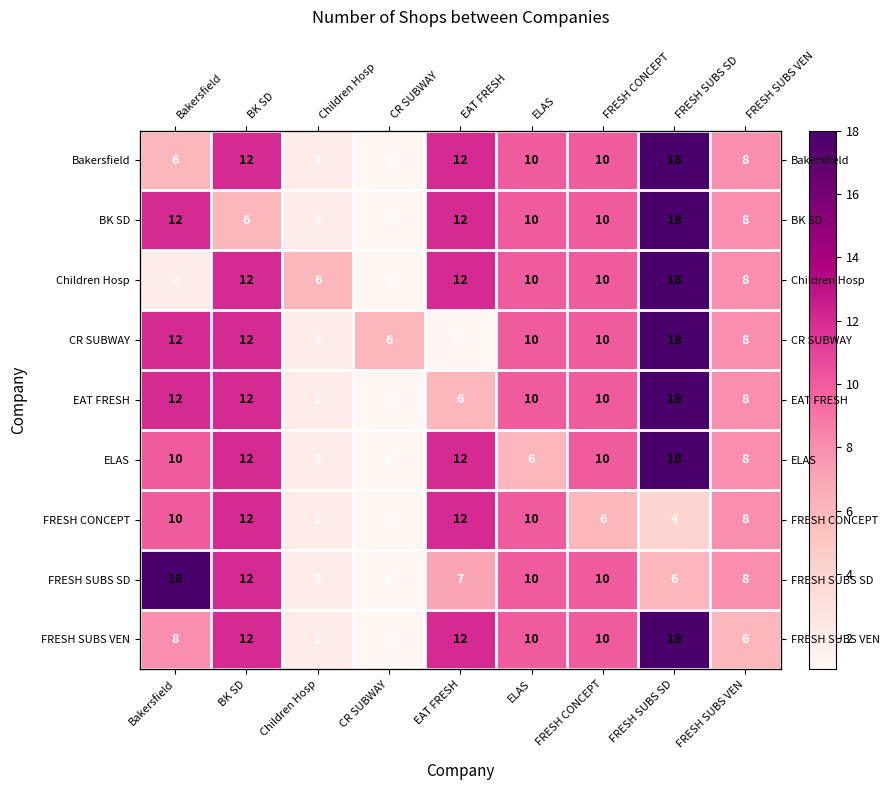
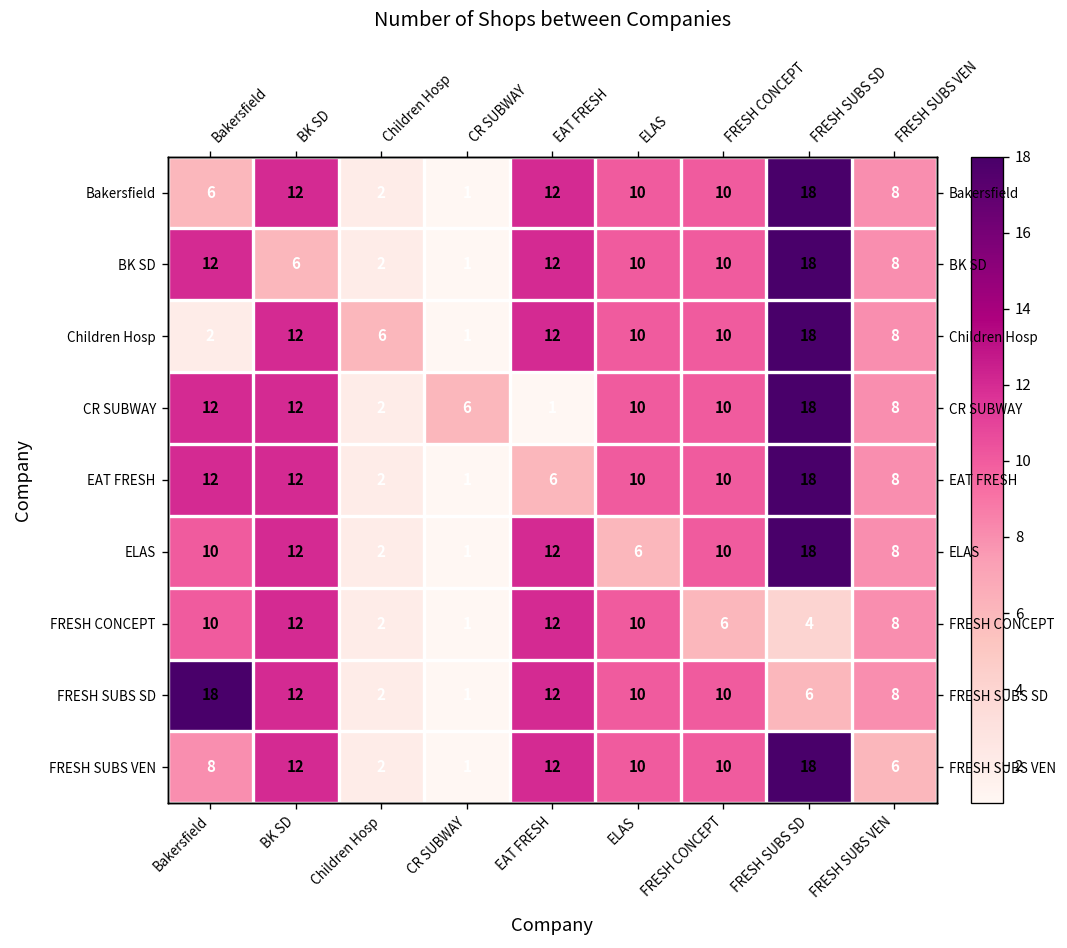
FRESH SUBS SD, EAT FRESH: 7 -> 12
